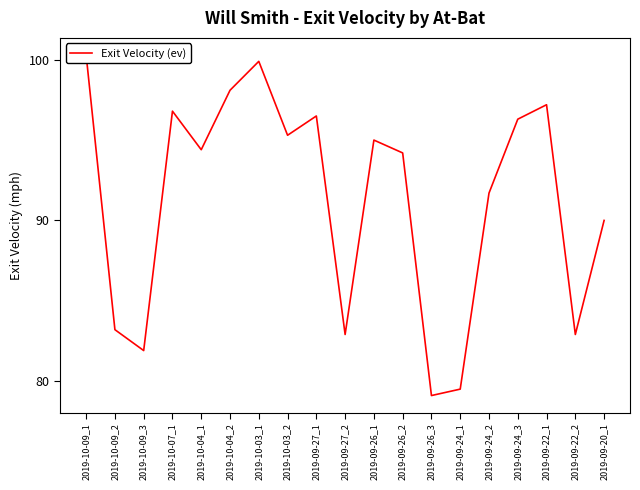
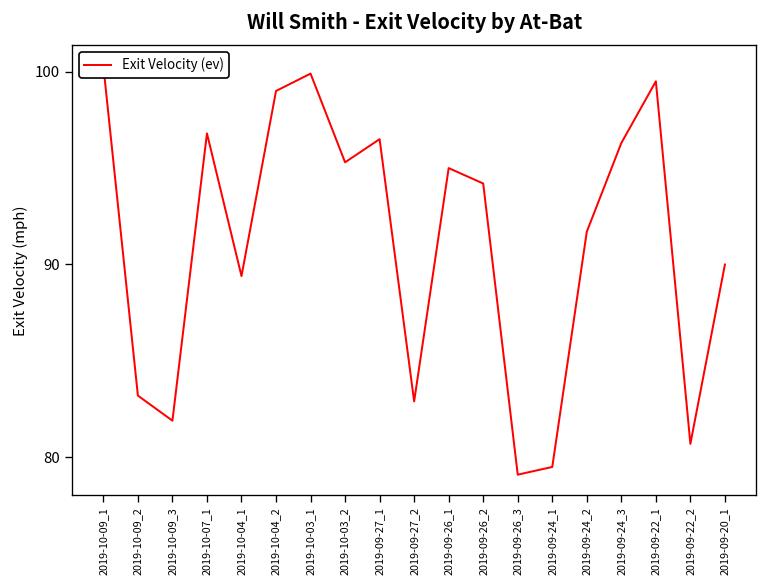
2019-10-04_1: 94.4 -> 89.4
2019-10-04_2: 98.1 -> 99.0
2019-09-22_1: 97.2 -> 99.5
2019-09-22_2: 82.9 -> 80.7
